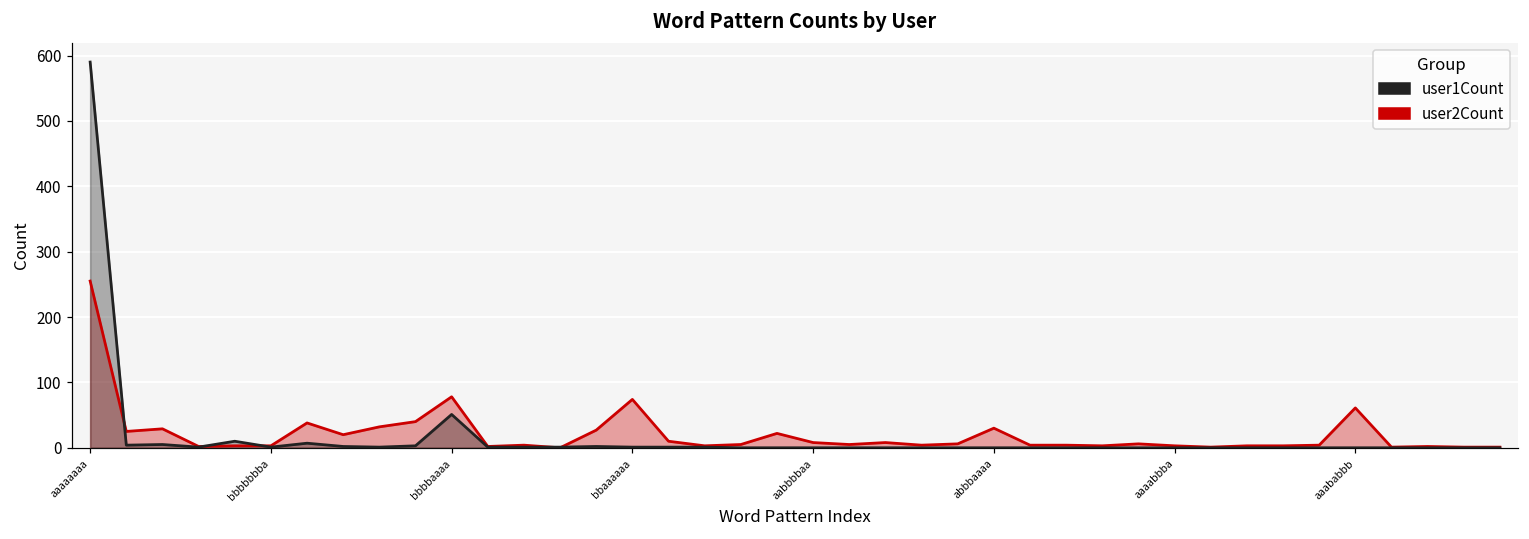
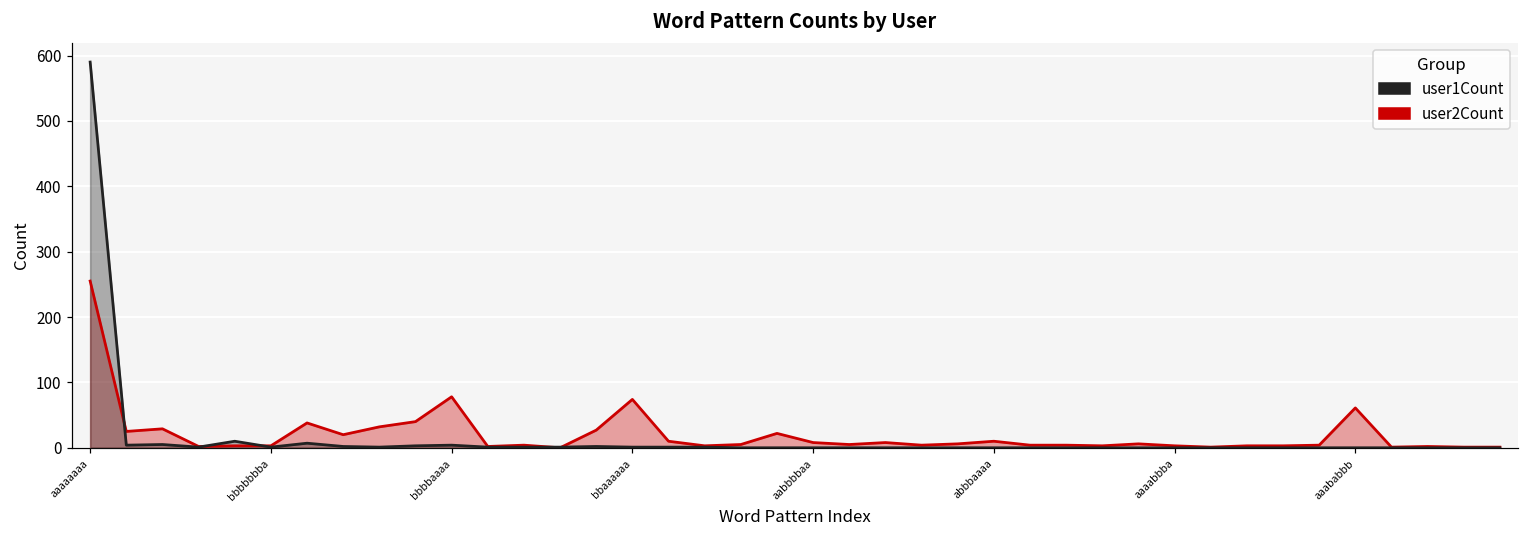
user1Count, bbbbaaaa: 50 -> 0
user2Count, abbbaaaa: 30 -> 10
